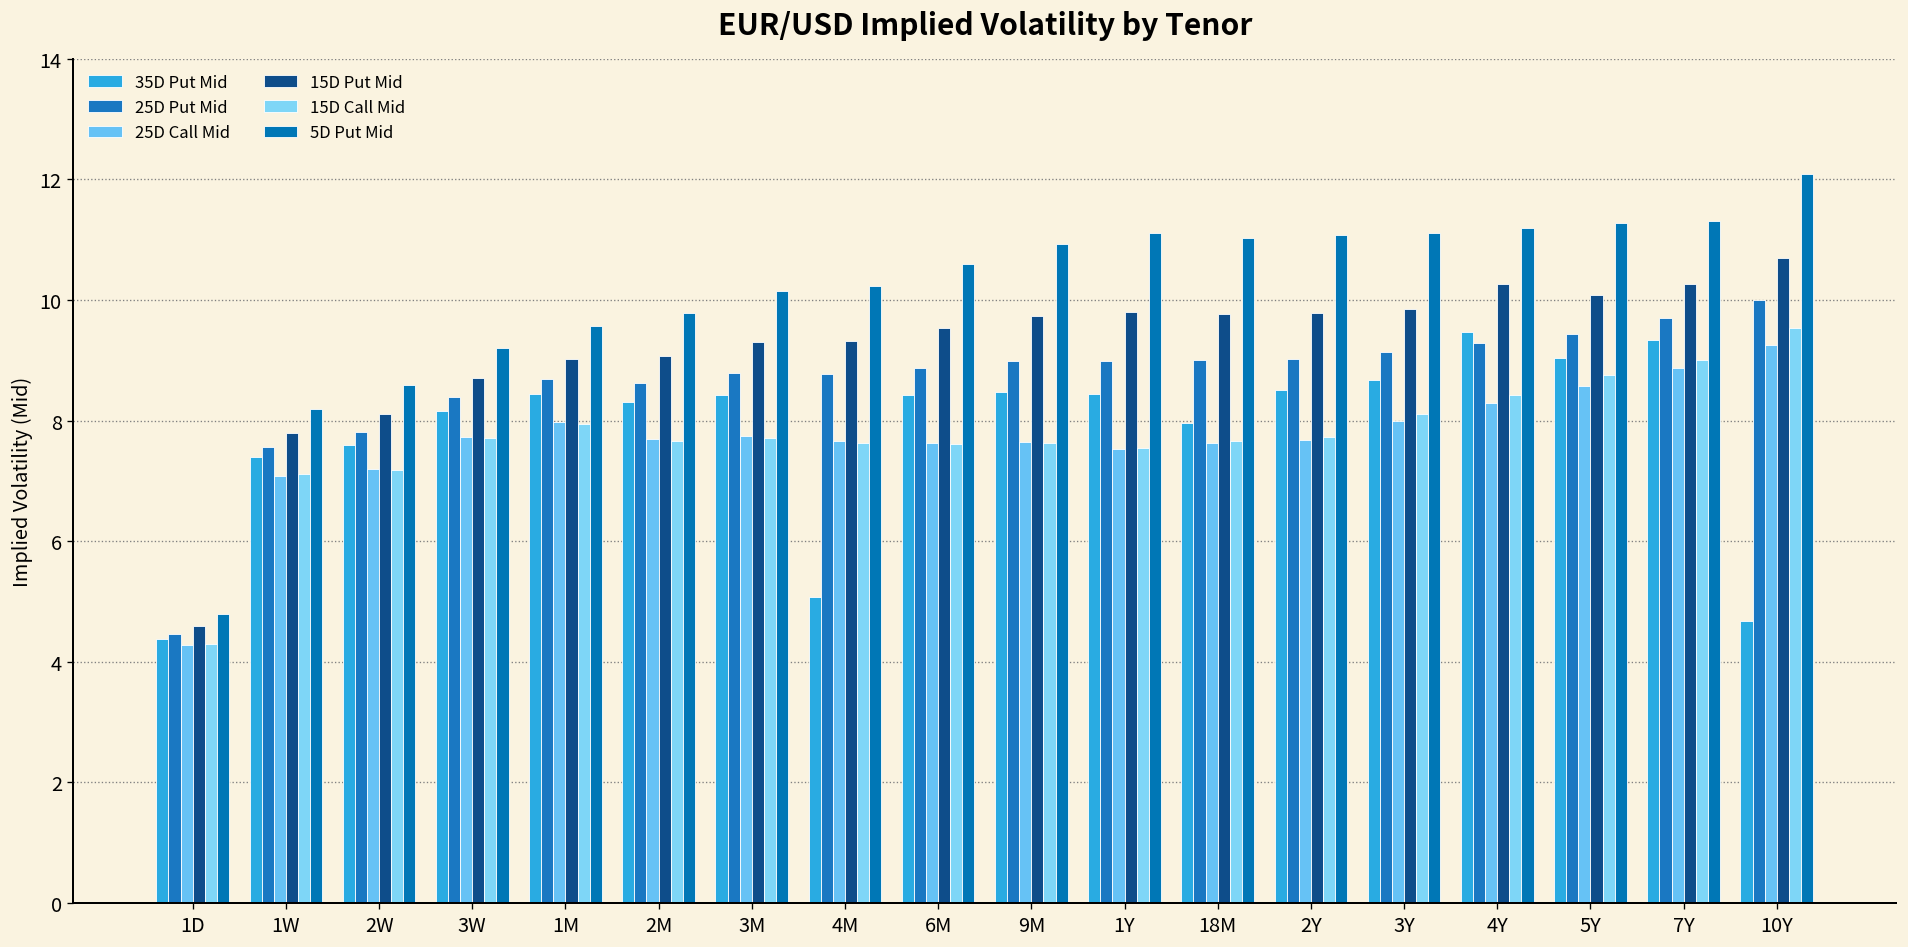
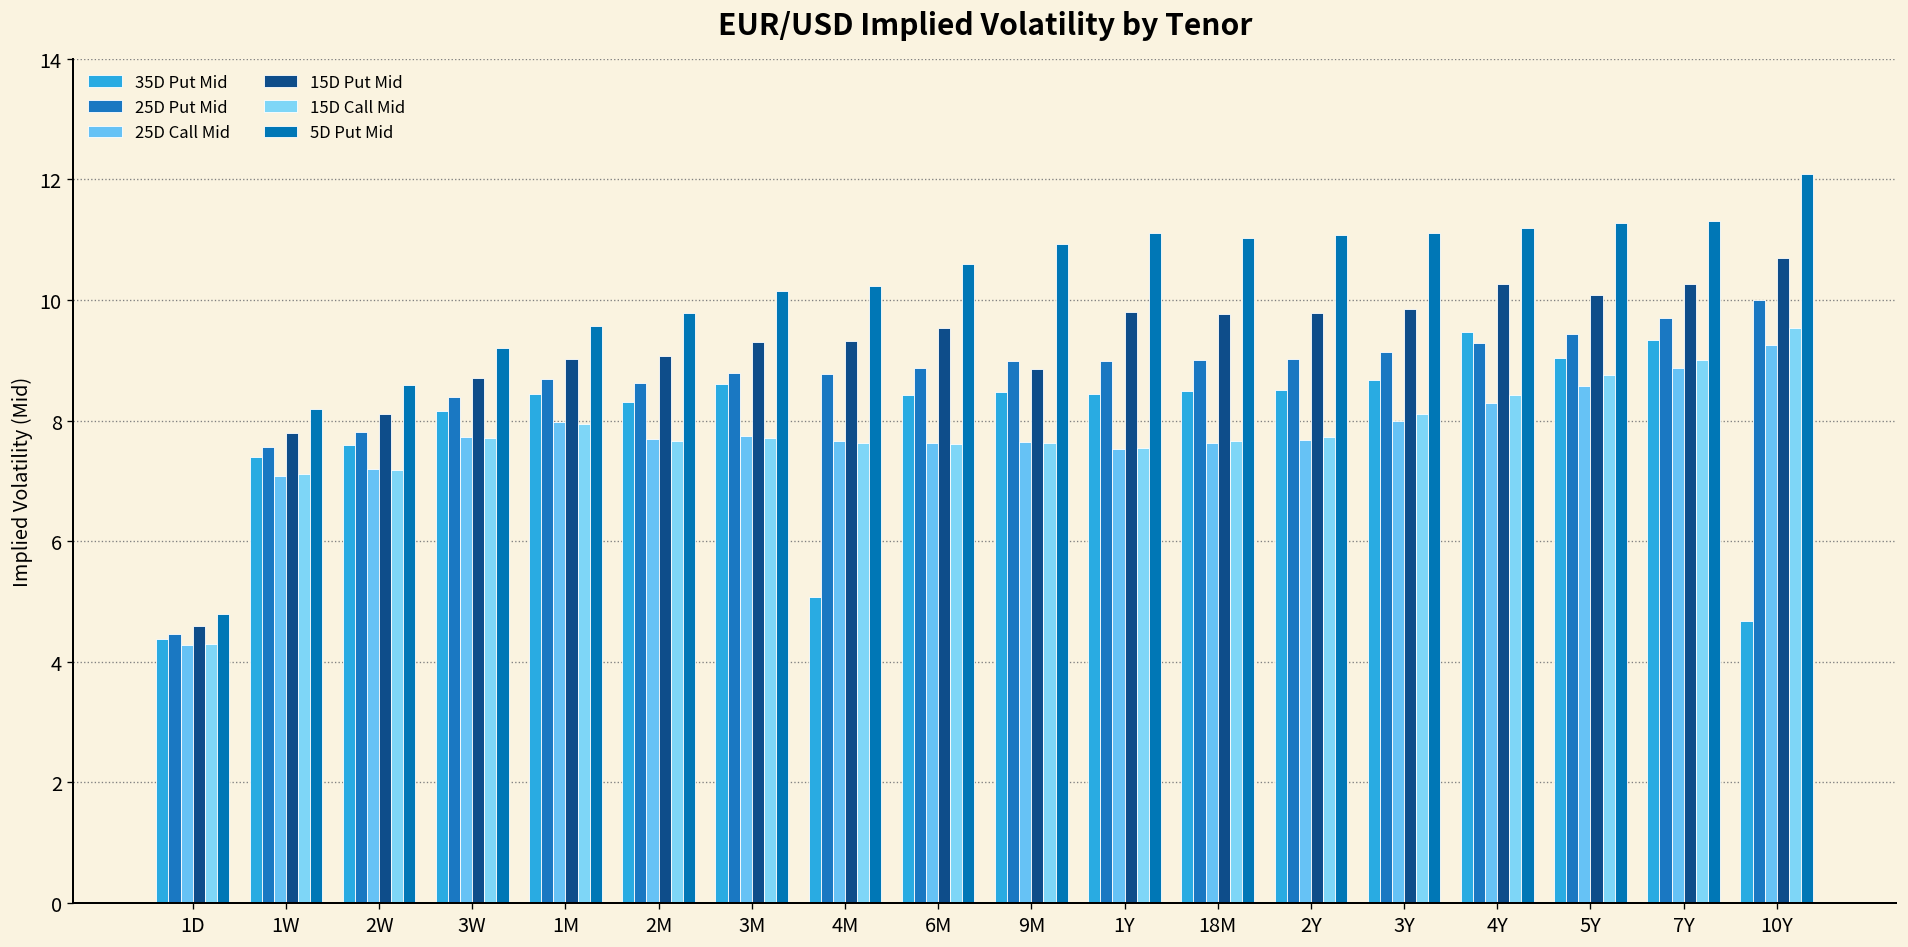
35D Put Mid, 3M: 8.4 -> 8.6
15D Put Mid, 9M: 9.7 -> 8.9
35D Put Mid, 18M: 8.0 -> 8.5
